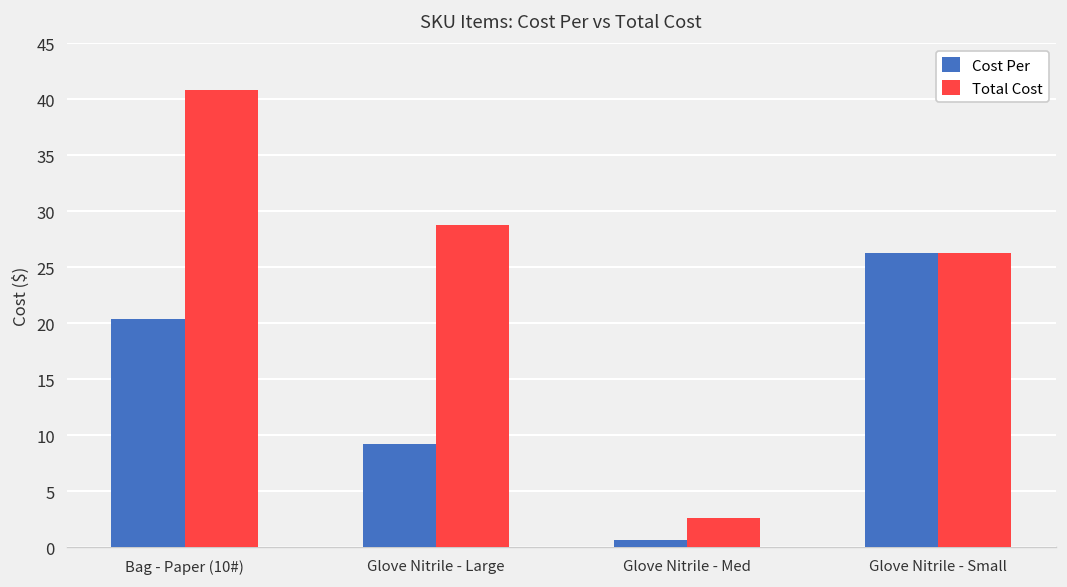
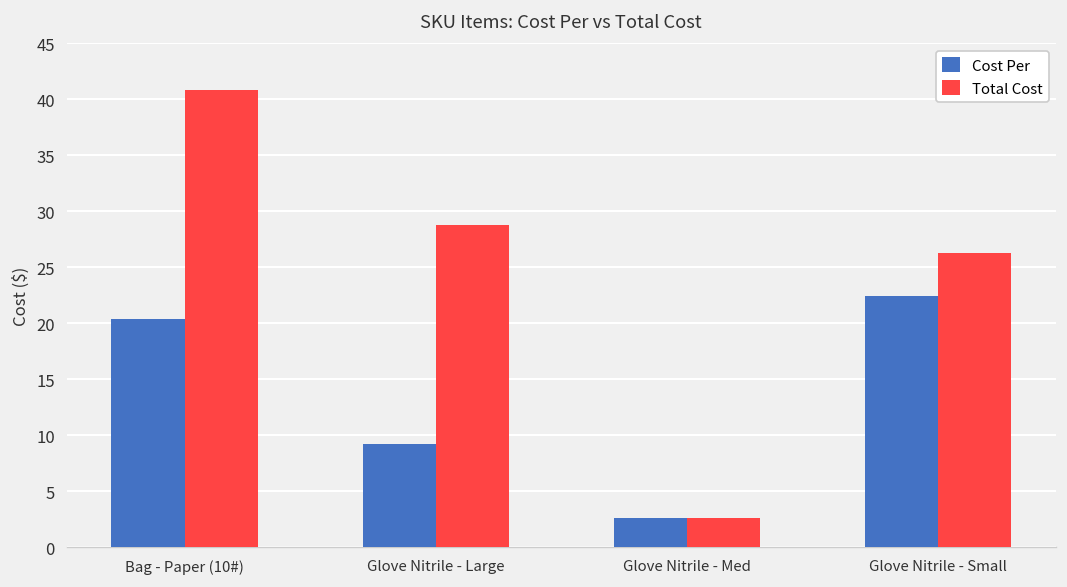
Cost Per, Glove Nitrile - Med: 1 -> 3
Cost Per, Glove Nitrile - Small: 26 -> 22
